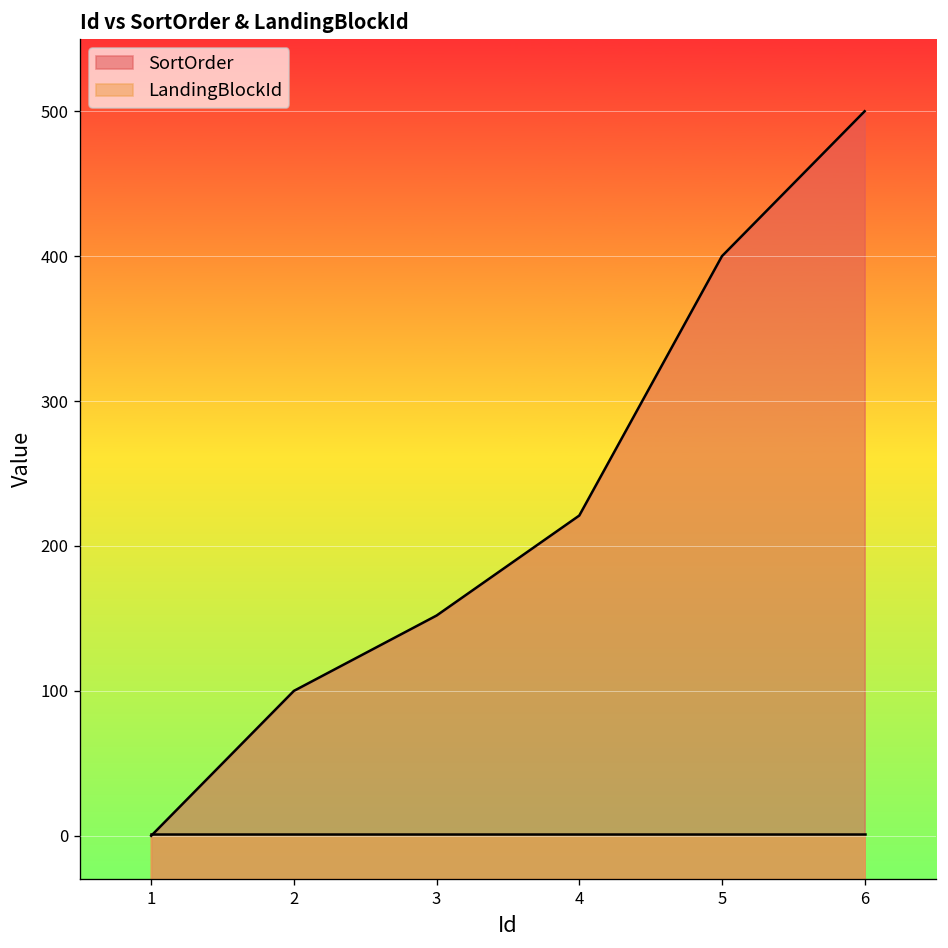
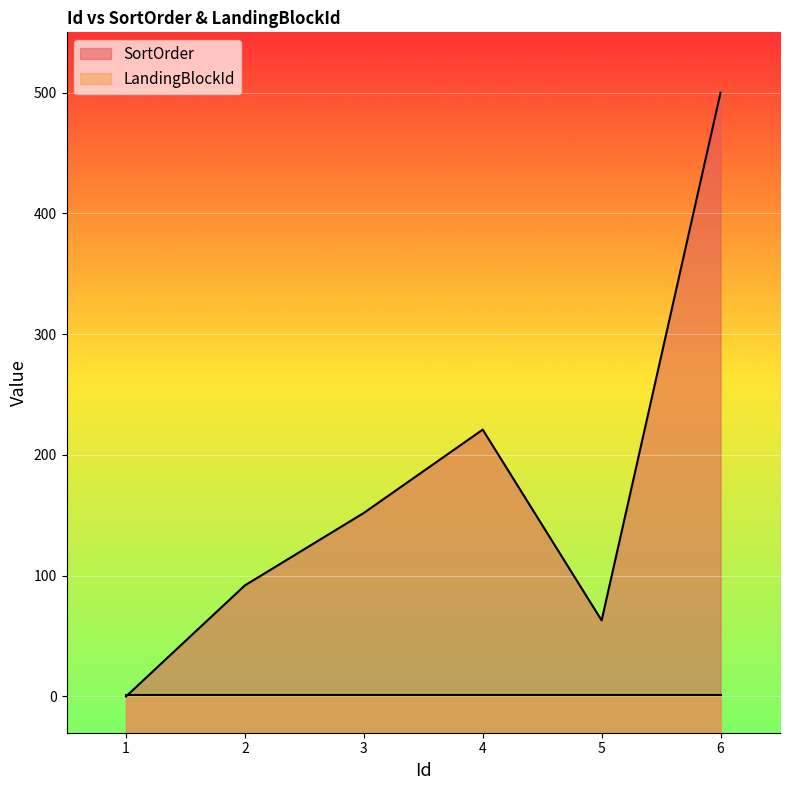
SortOrder, 2: 100 -> 92
SortOrder, 5: 400 -> 63
